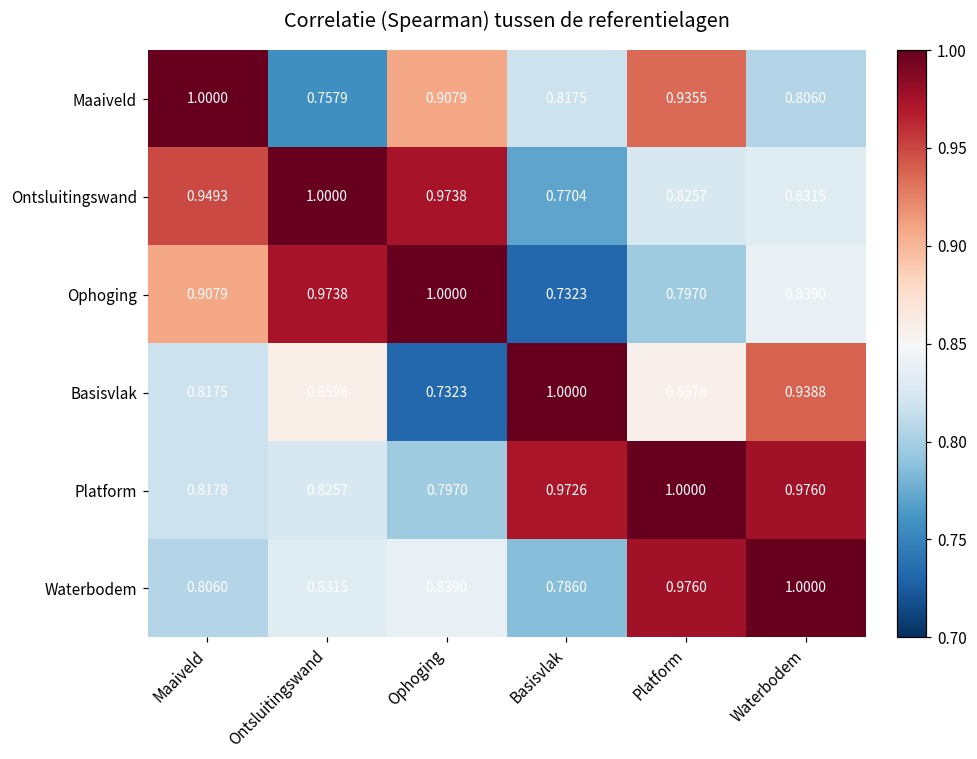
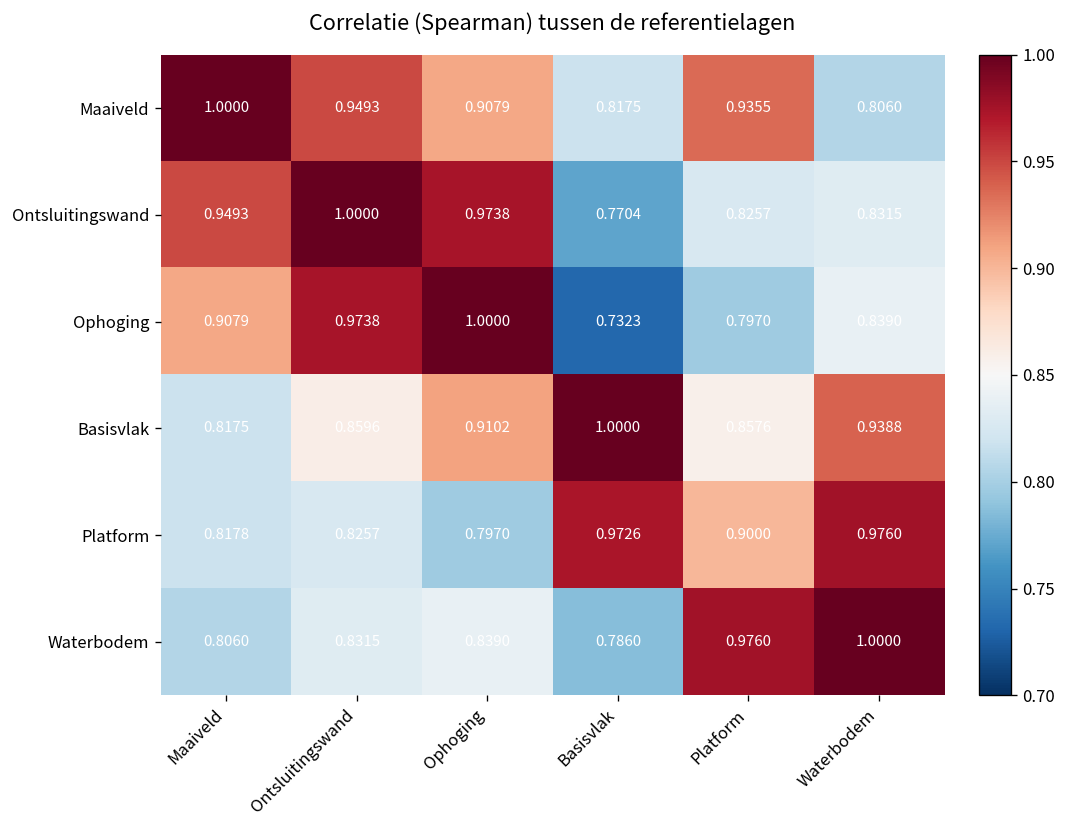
Maaiveld, Ontsluitingswand: 0.7579 -> 0.9493
Basisvlak, Ophoging: 0.7323 -> 0.9102
Platform, Platform: 1.0000 -> 0.9000
